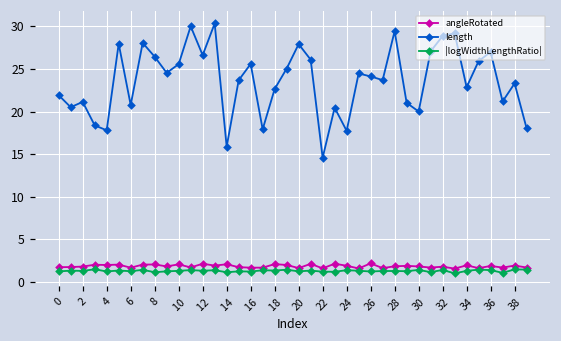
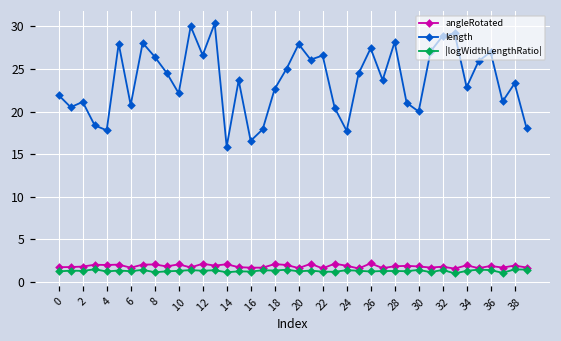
length, 10: 26 -> 22
length, 16: 26 -> 17
length, 22: 15 -> 27
length, 26: 24 -> 27
length, 28: 29 -> 28
